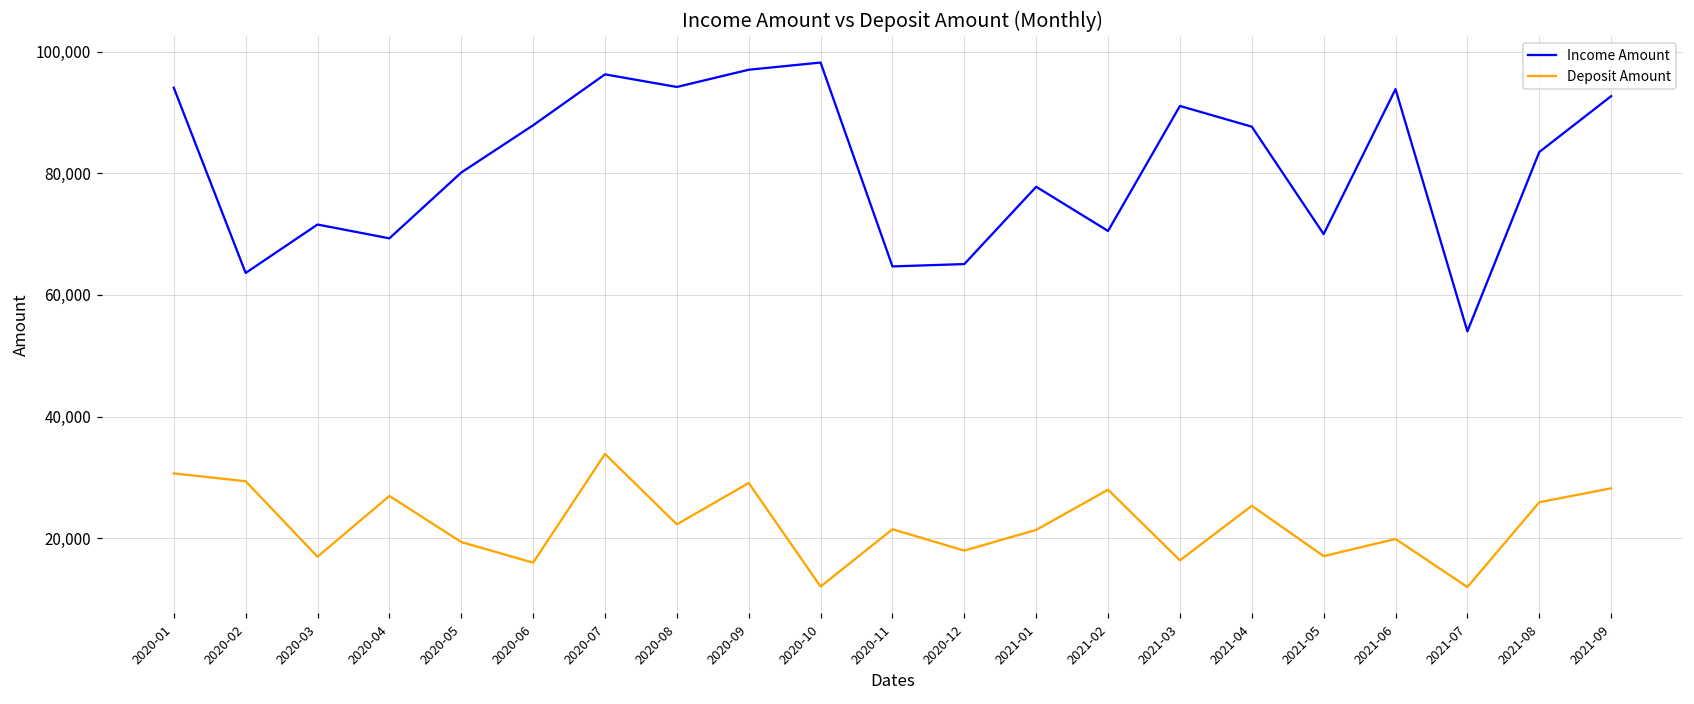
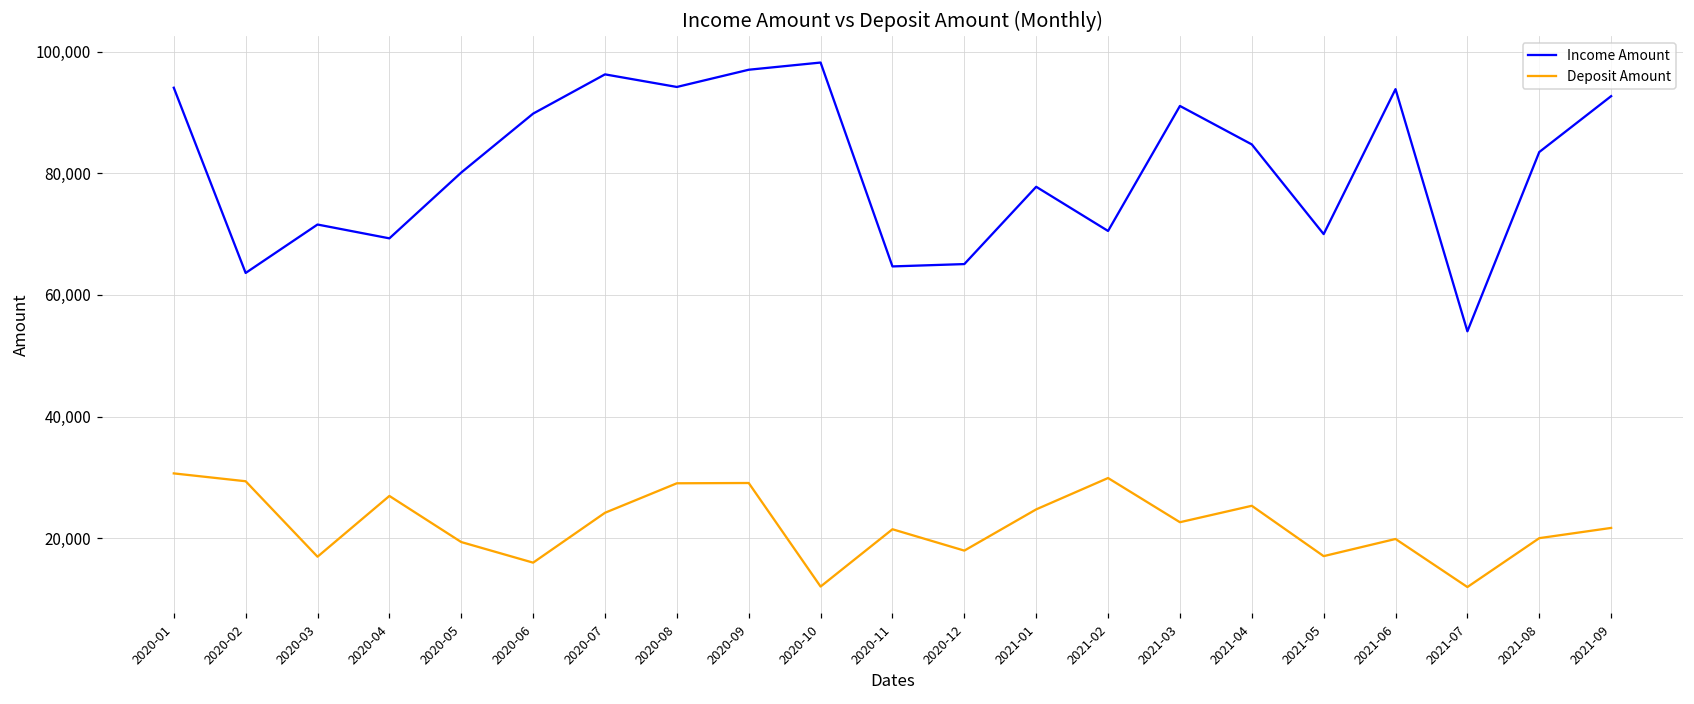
Income Amount, 2020-06: 88,000 -> 90,000
Deposit Amount, 2020-07: 34,000 -> 24,000
Deposit Amount, 2020-08: 22,000 -> 29,000
Deposit Amount, 2021-01: 21,000 -> 25,000
Deposit Amount, 2021-02: 28,000 -> 30,000
Deposit Amount, 2021-03: 16,000 -> 23,000
Income Amount, 2021-04: 88,000 -> 85,000
Deposit Amount, 2021-08: 26,000 -> 20,000
Deposit Amount, 2021-09: 28,000 -> 22,000
